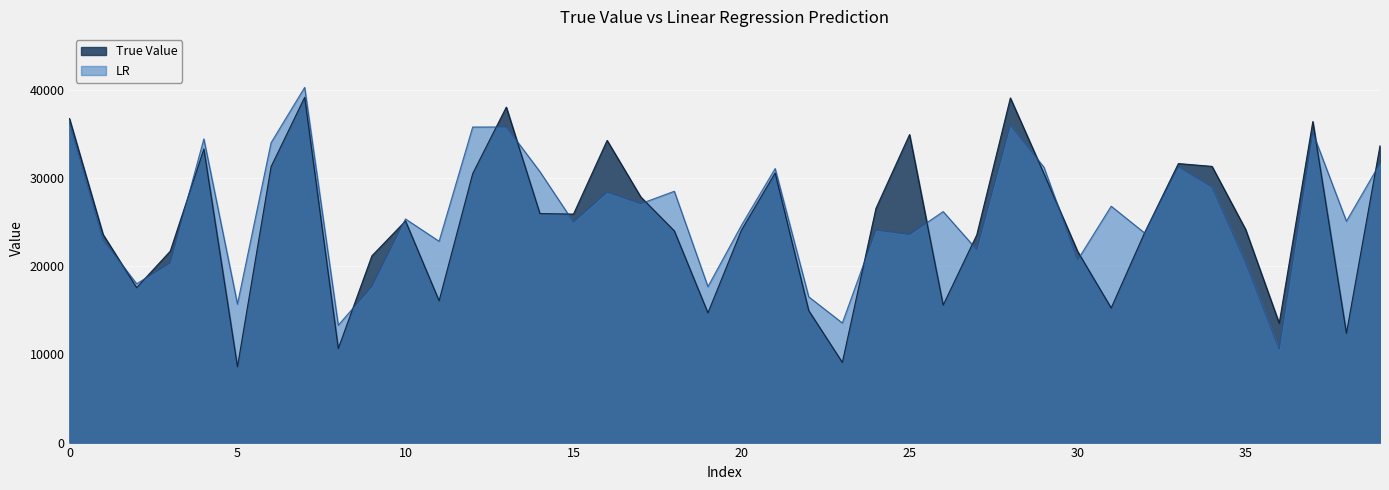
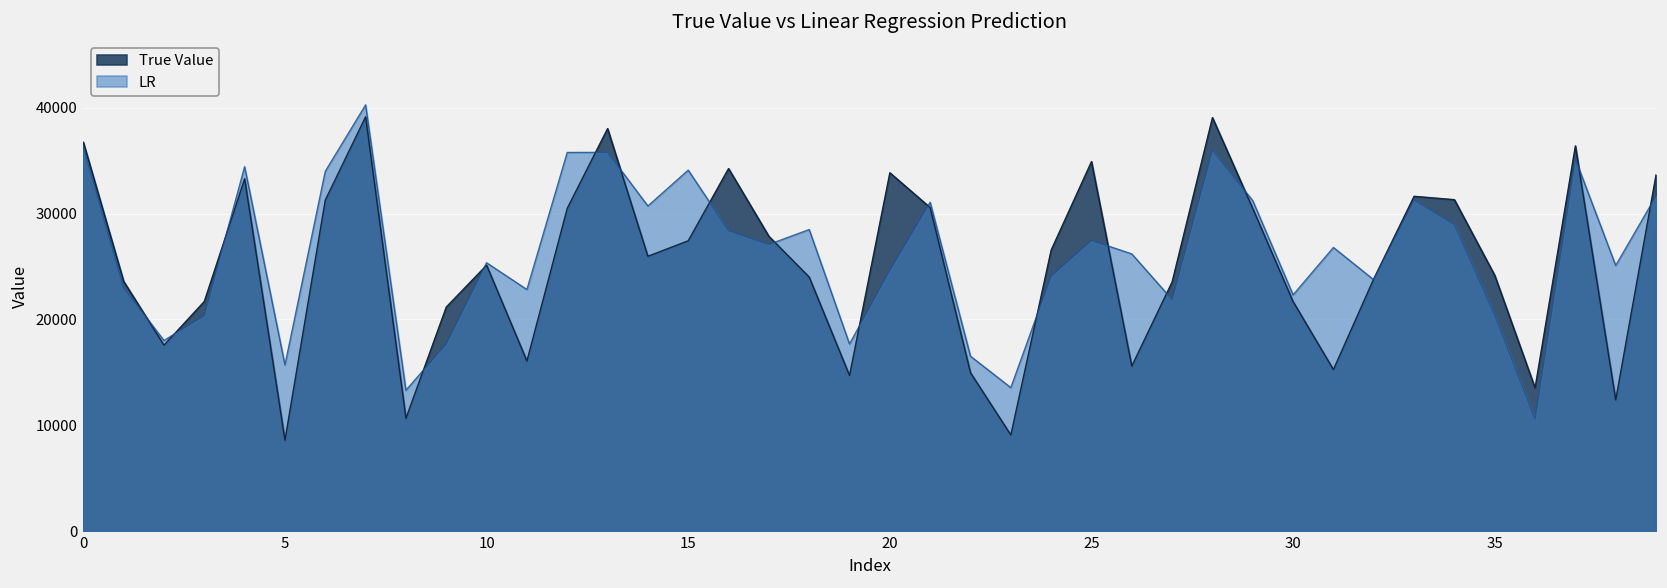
True Value, 15: 26000 -> 27000
LR, 15: 25000 -> 34000
True Value, 20: 24000 -> 34000
LR, 25: 24000 -> 27000
LR, 30: 21000 -> 22000
